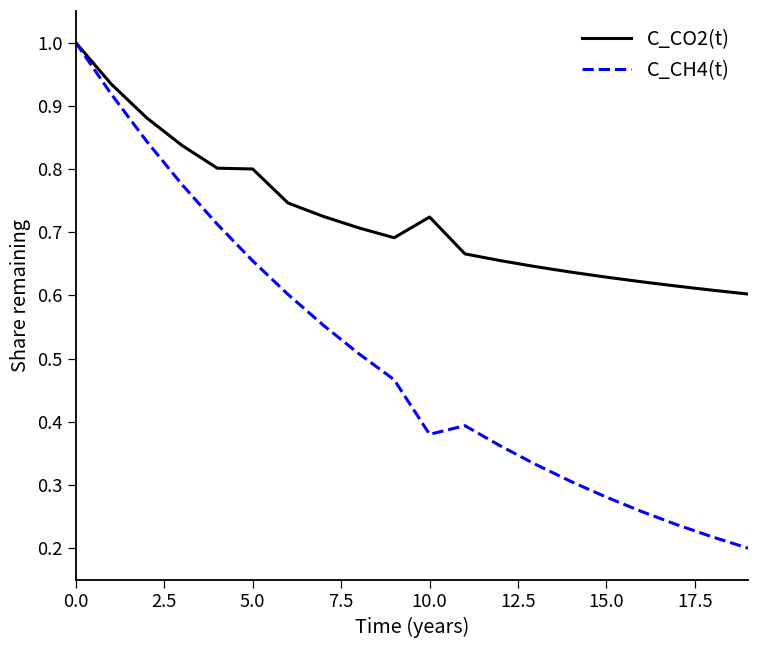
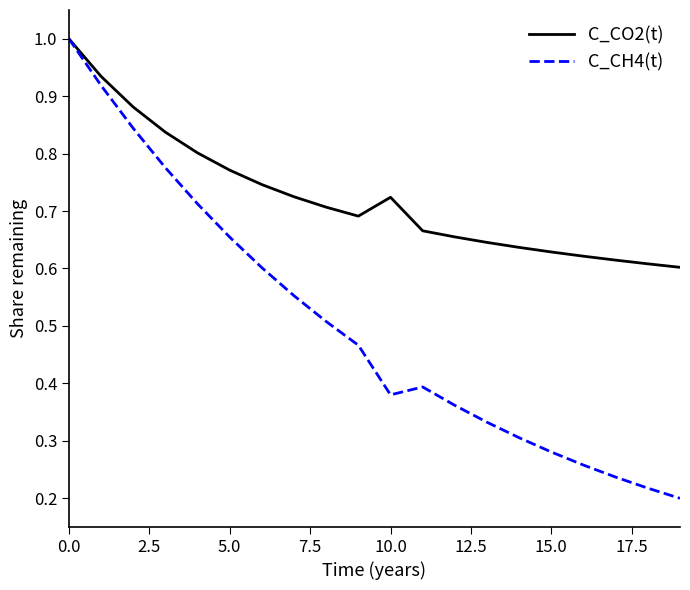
C_CO2(t), 5.0: 0.80 -> 0.77
